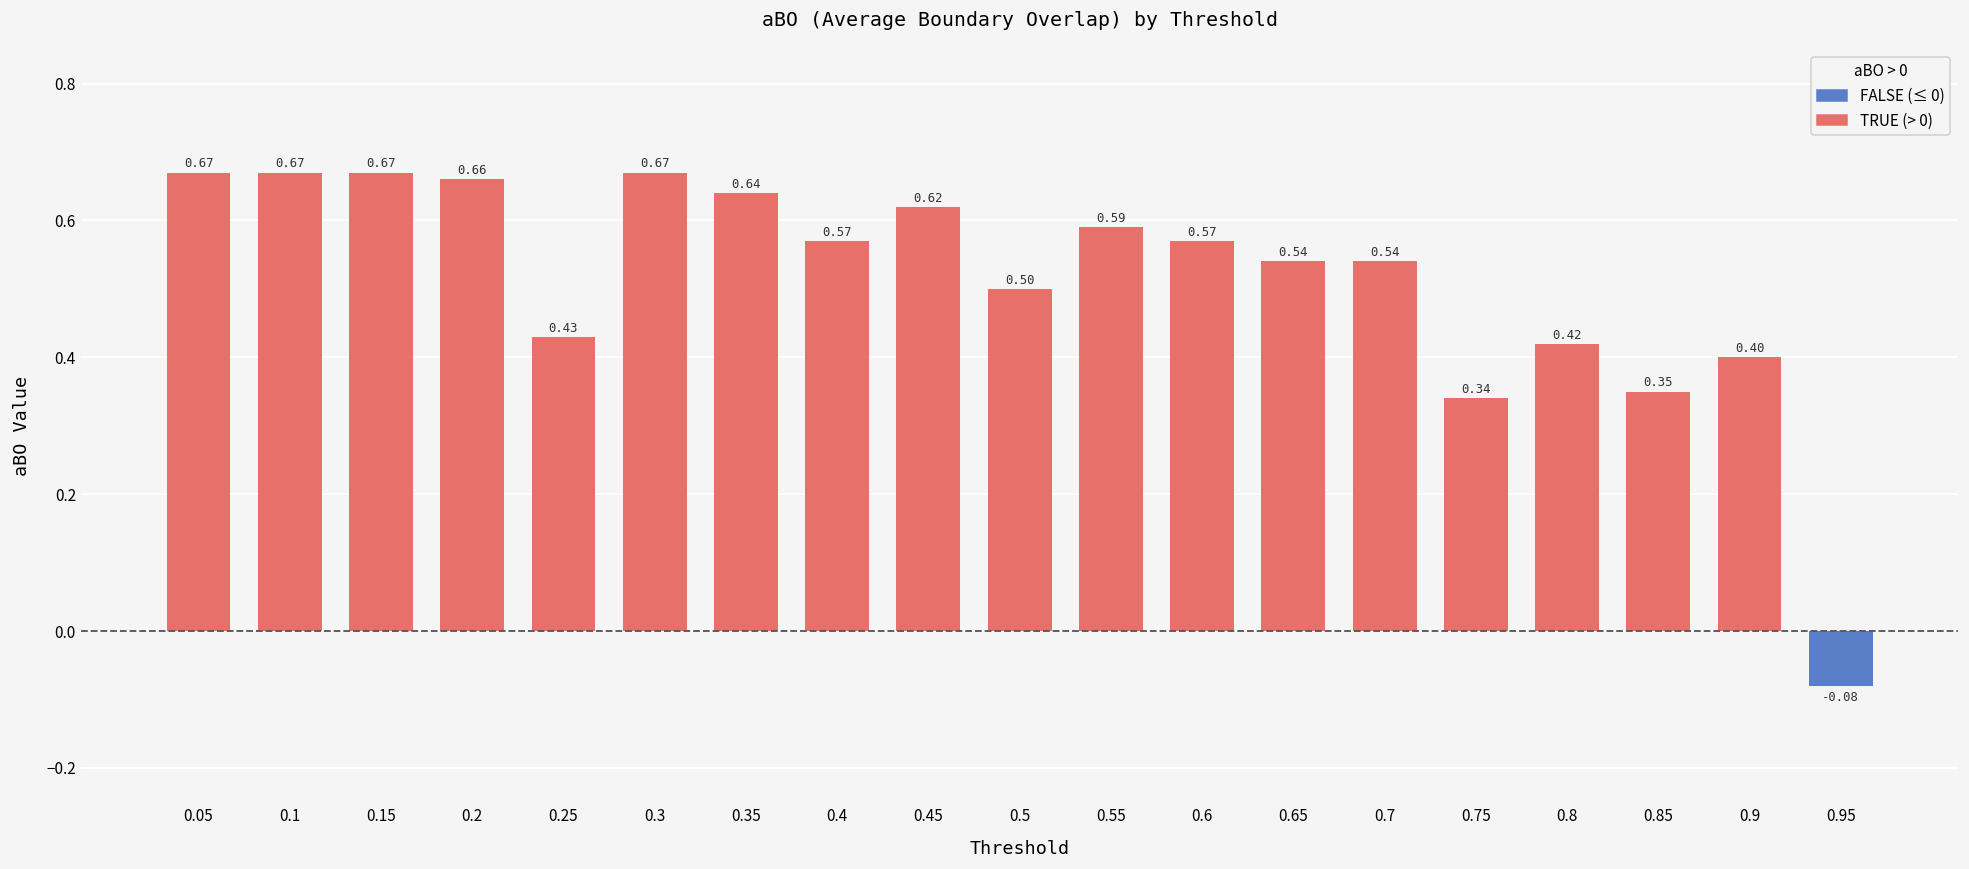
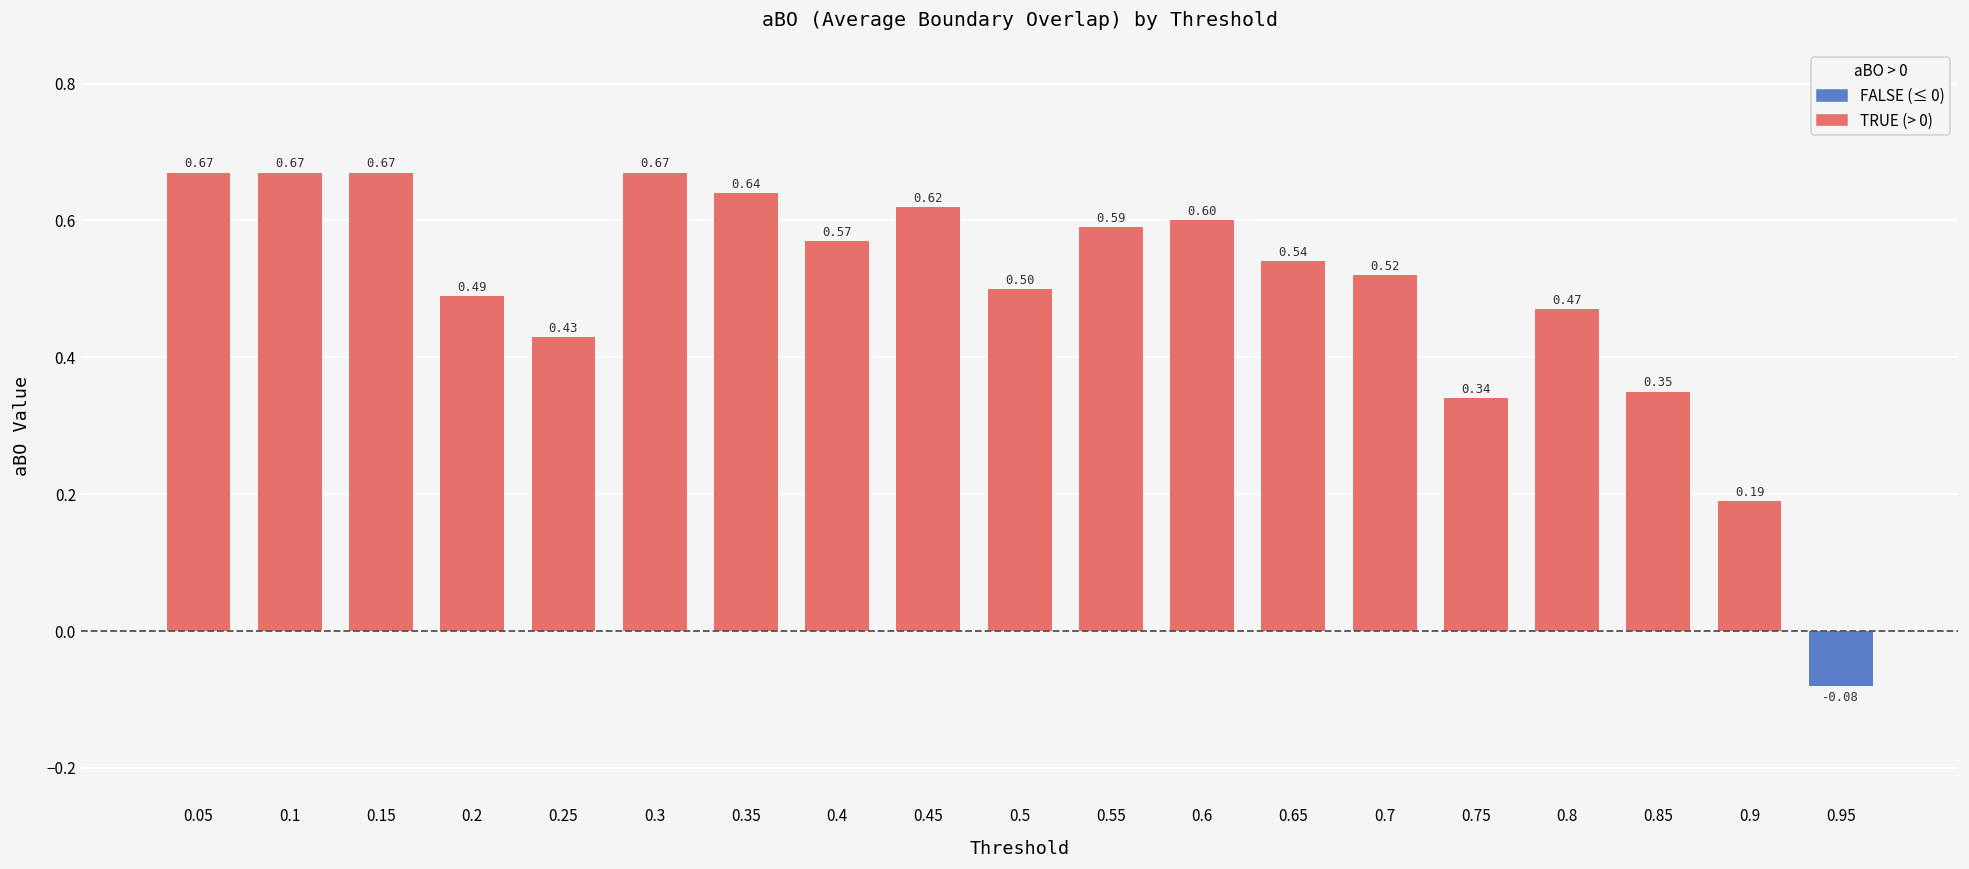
0.2: 0.66 -> 0.49
0.6: 0.57 -> 0.60
0.7: 0.54 -> 0.52
0.8: 0.42 -> 0.47
0.9: 0.40 -> 0.19
